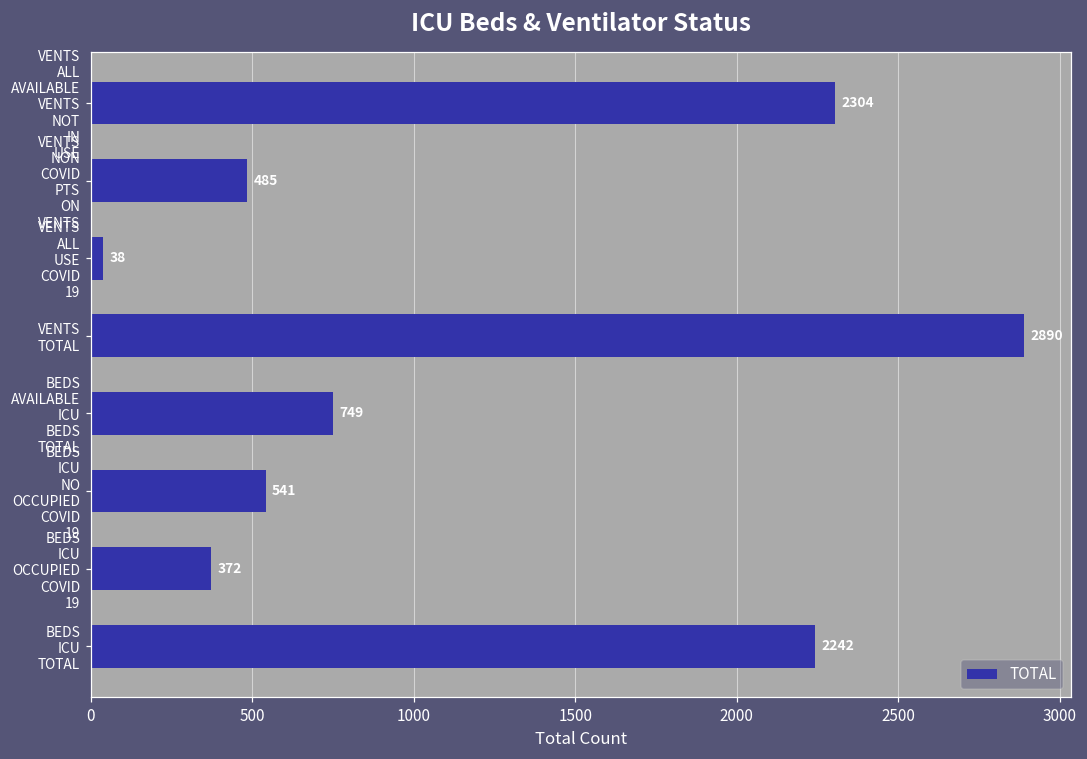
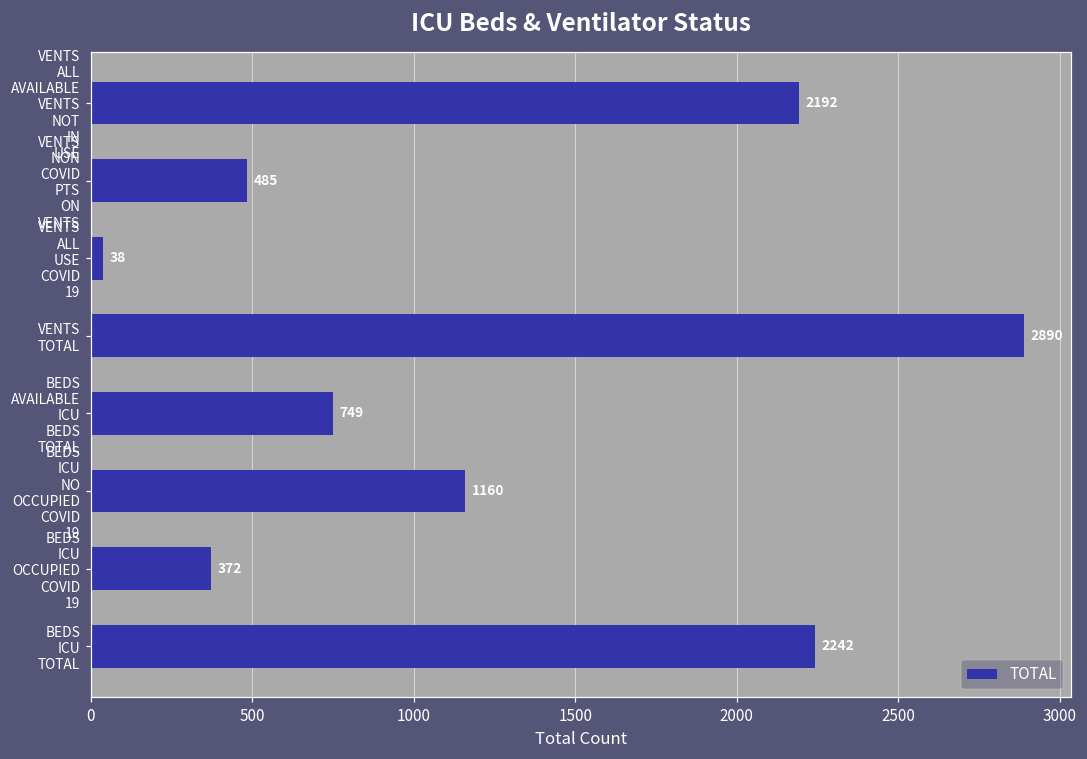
VENTS ALL AVAILABLE VENTS NOT IN USE: 2304 -> 2192
BEDS ICU NO OCCUPIED COVID 19: 541 -> 1160
